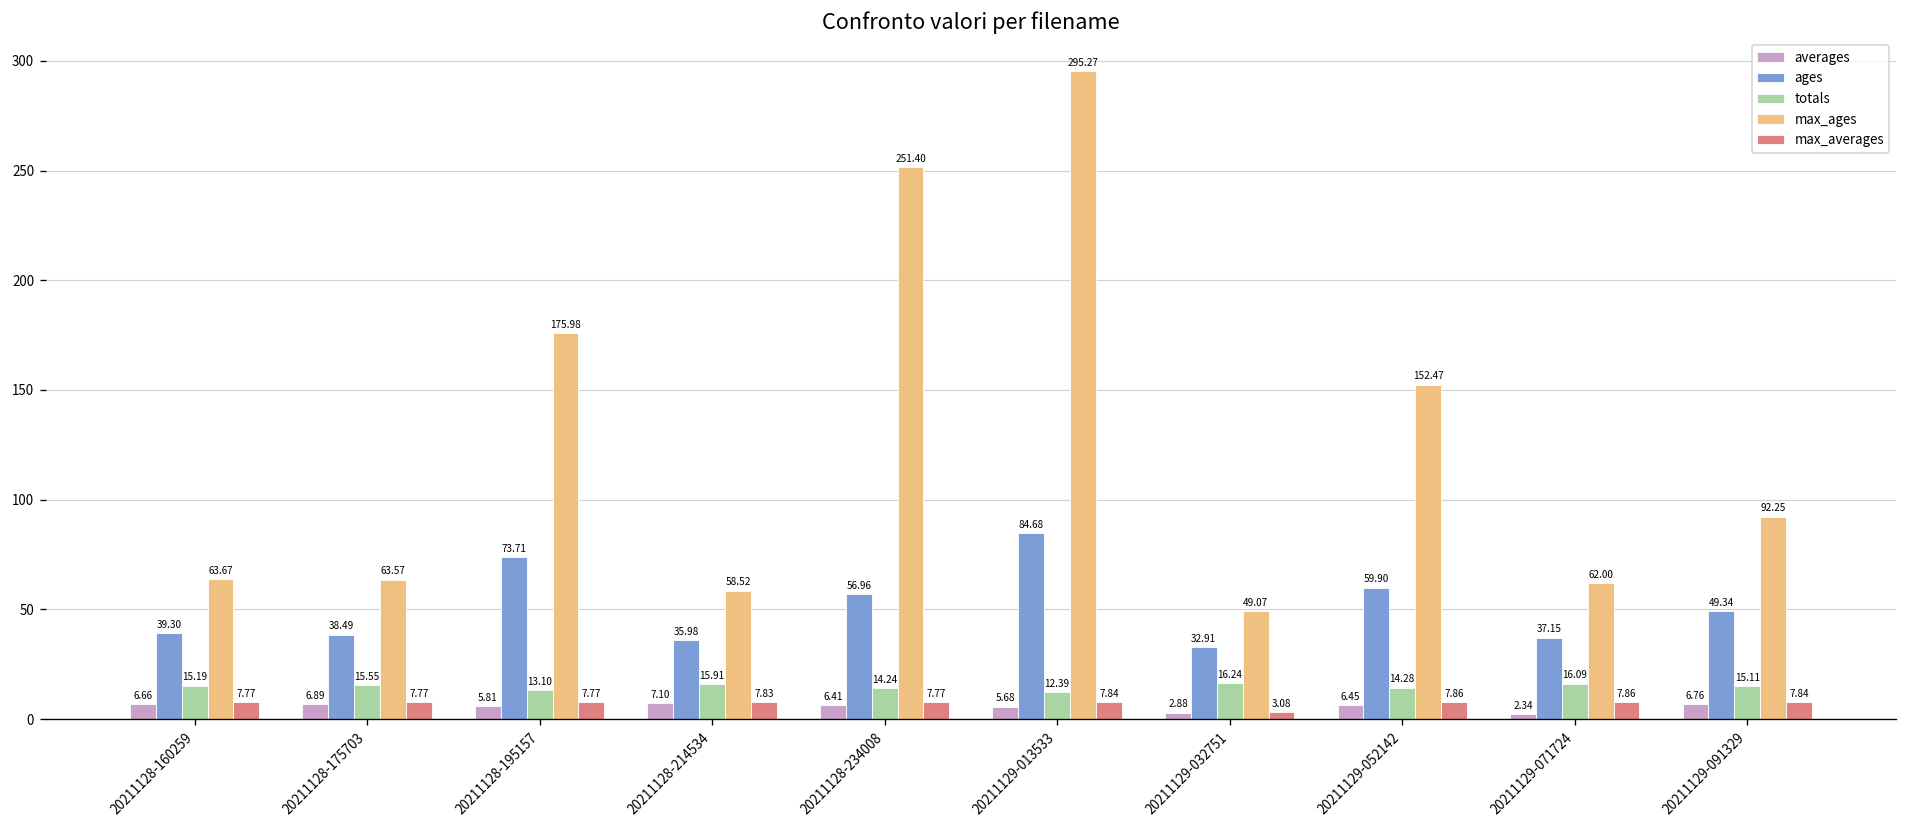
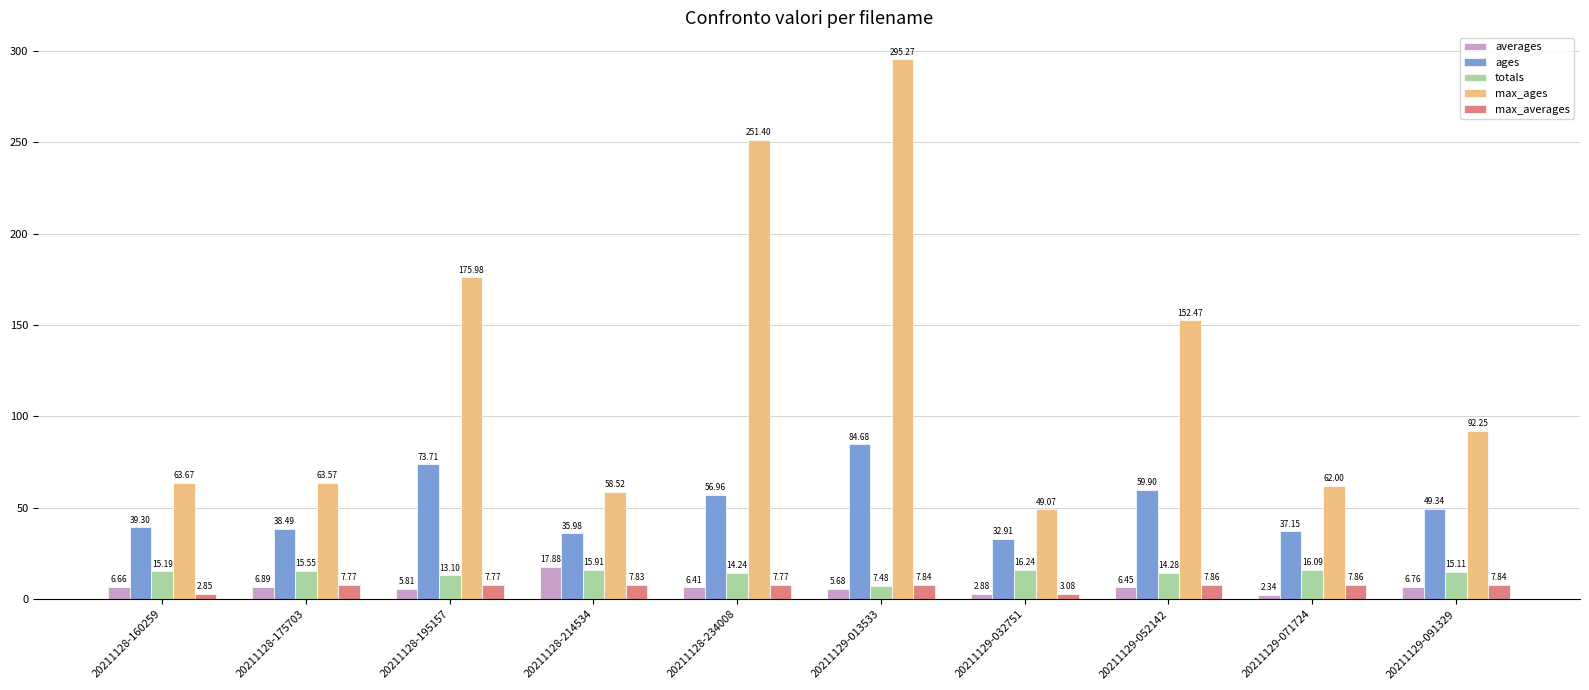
max_averages, 20211128-160259: 7.77 -> 2.85
averages, 20211128-214534: 7.10 -> 17.88
totals, 20211129-013533: 12.39 -> 7.48
